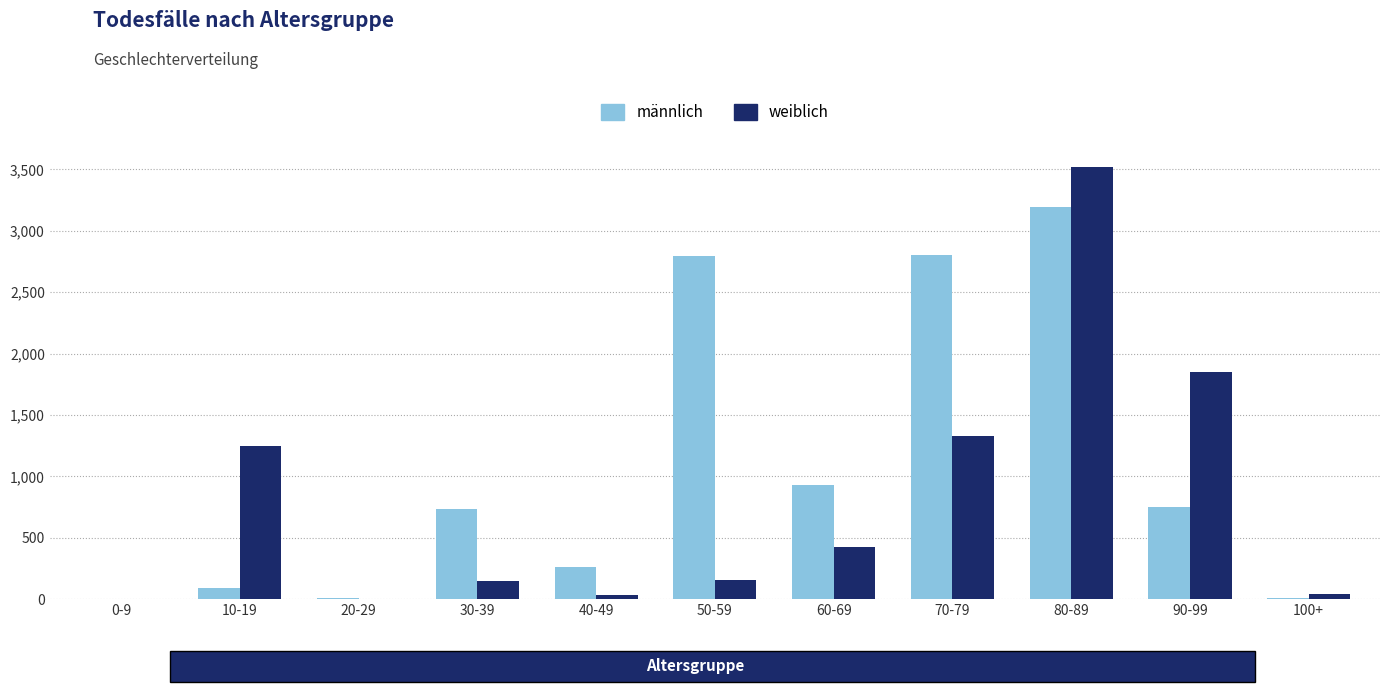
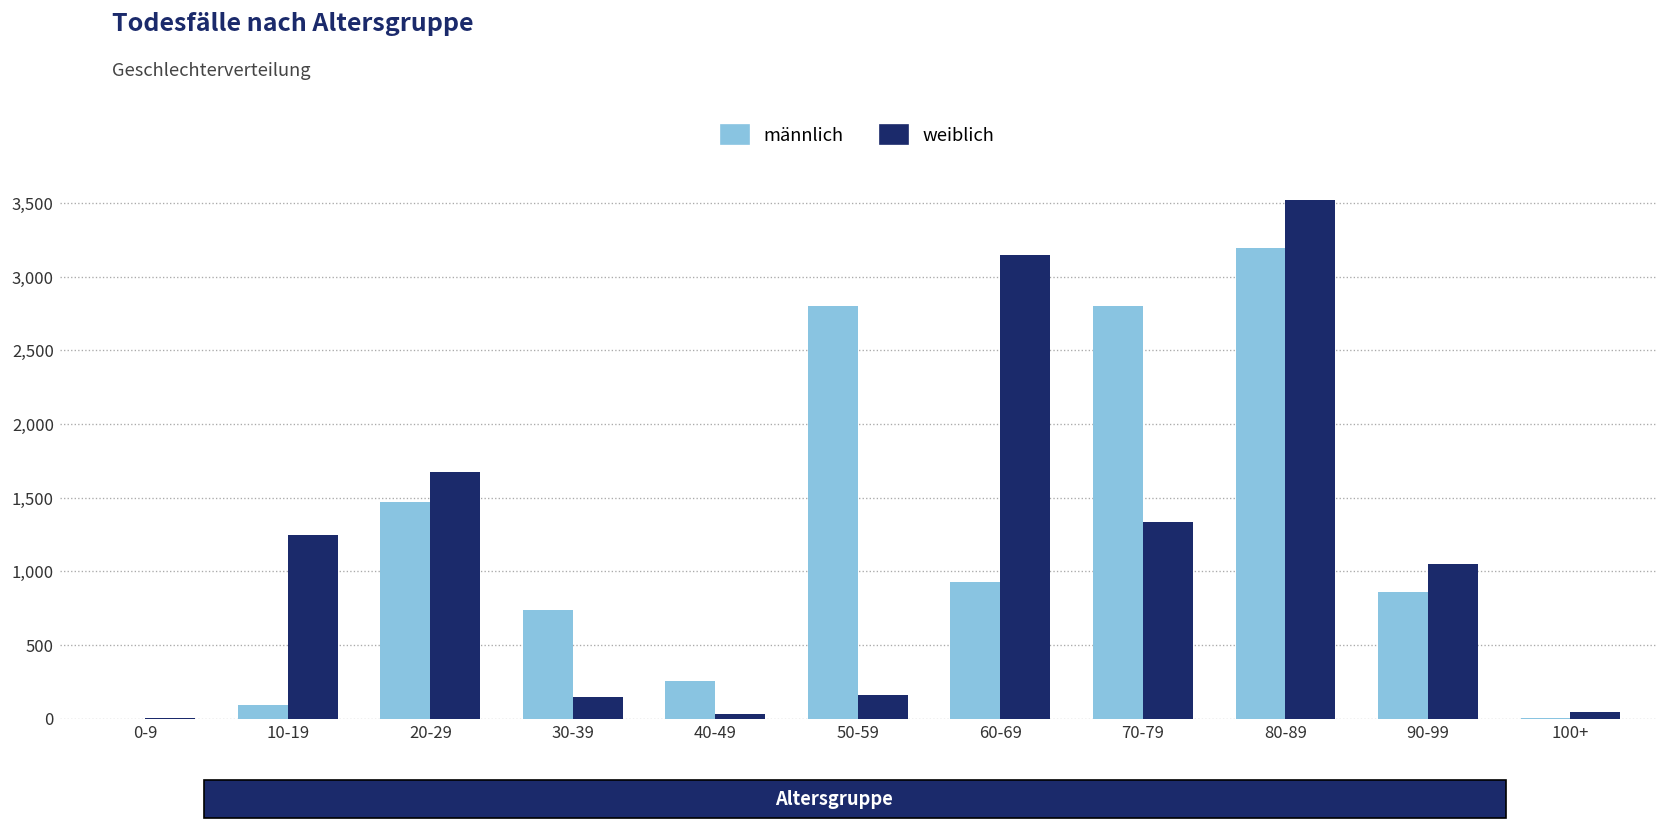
männlich, 20-29: 10 -> 1,470
weiblich, 20-29: 0 -> 1,670
weiblich, 60-69: 420 -> 3,150
männlich, 90-99: 750 -> 860
weiblich, 90-99: 1,850 -> 1,050
